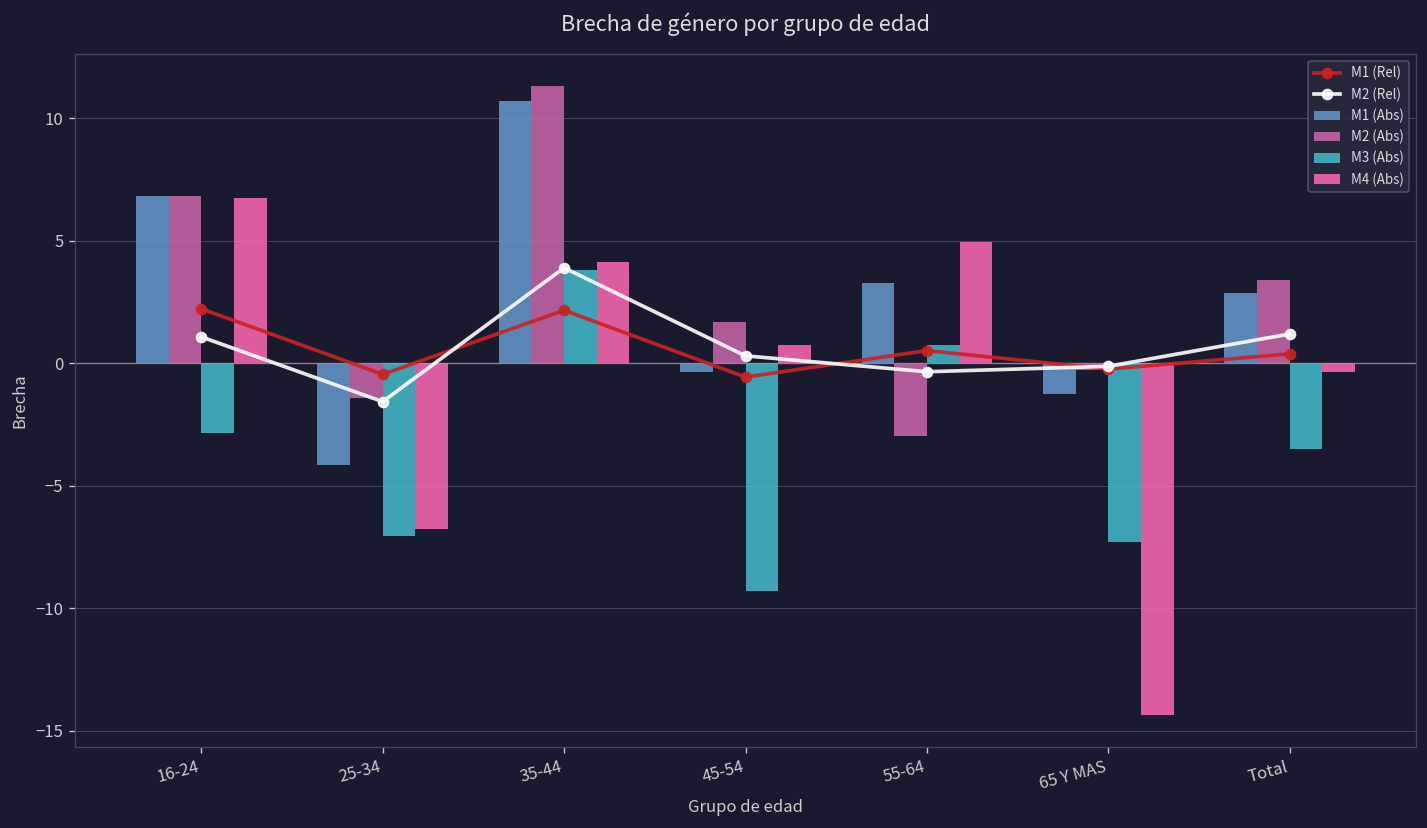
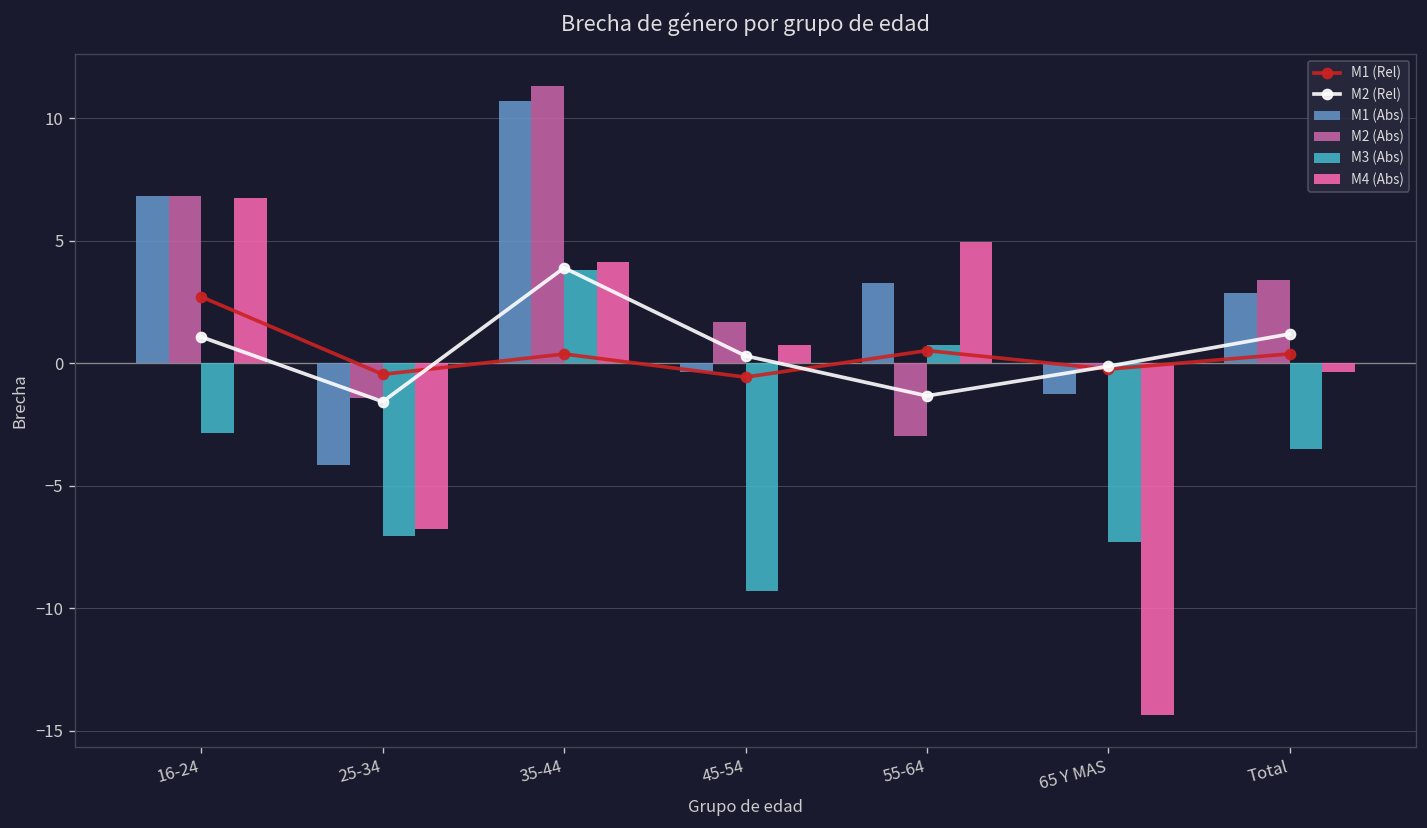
M1 (Rel), 16-24: 2.2 -> 2.7
M1 (Rel), 35-44: 2.2 -> 0.4
M2 (Rel), 55-64: -0.3 -> -1.3
